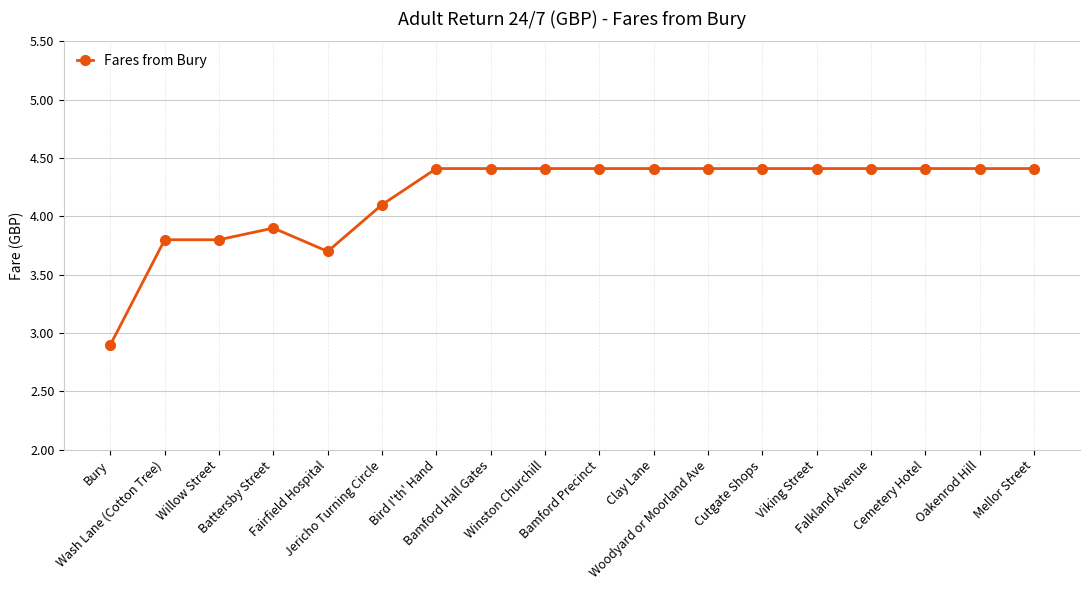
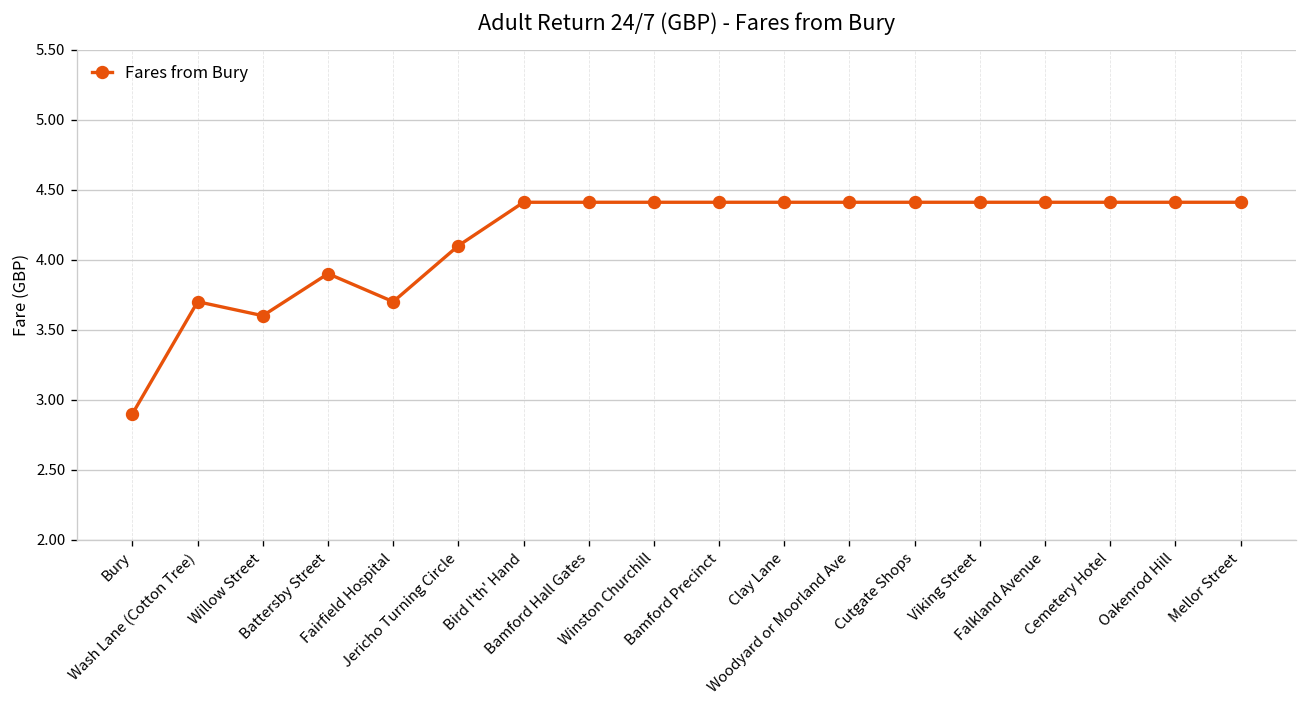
Wash Lane (Cotton Tree): 3.8 -> 3.7
Willow Street: 3.8 -> 3.6
